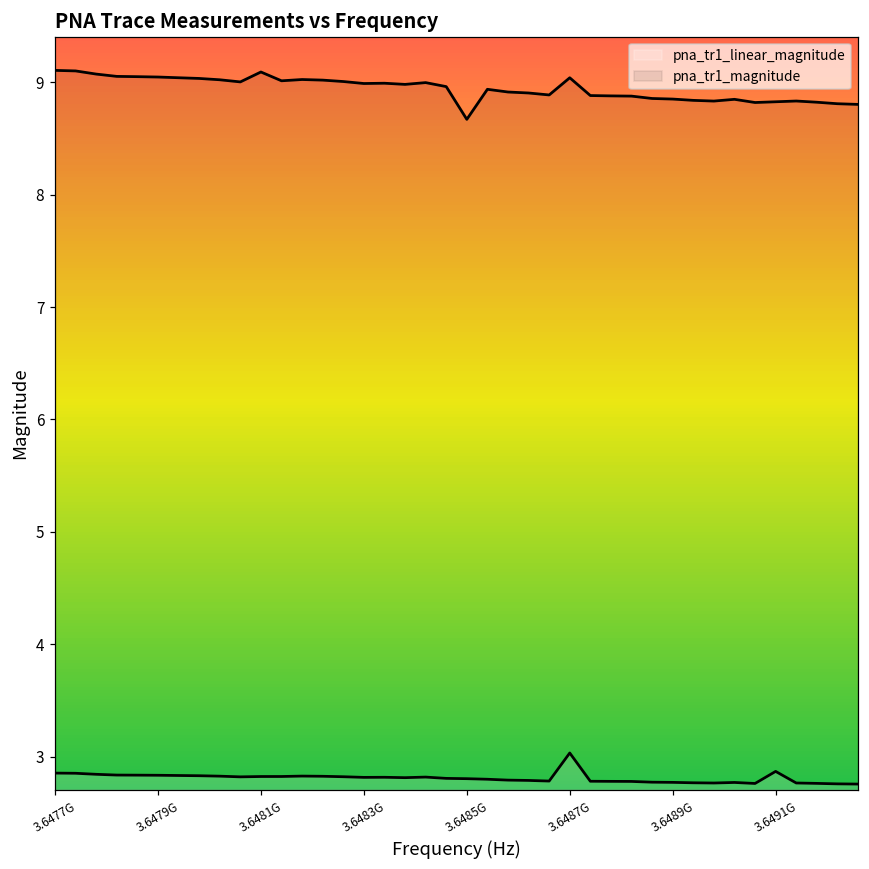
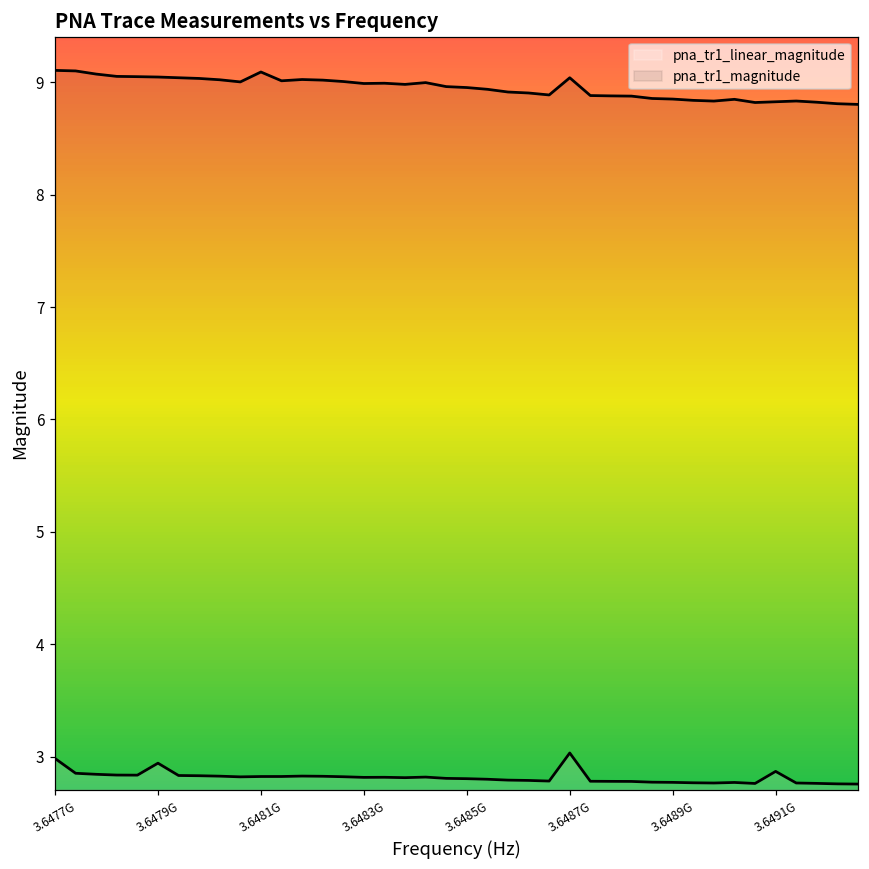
pna_tr1_linear_magnitude, 3.6477G: 2.85 -> 2.98
pna_tr1_linear_magnitude, 3.6479G: 2.83 -> 2.94
pna_tr1_magnitude, 3.6485G: 8.67 -> 8.95
